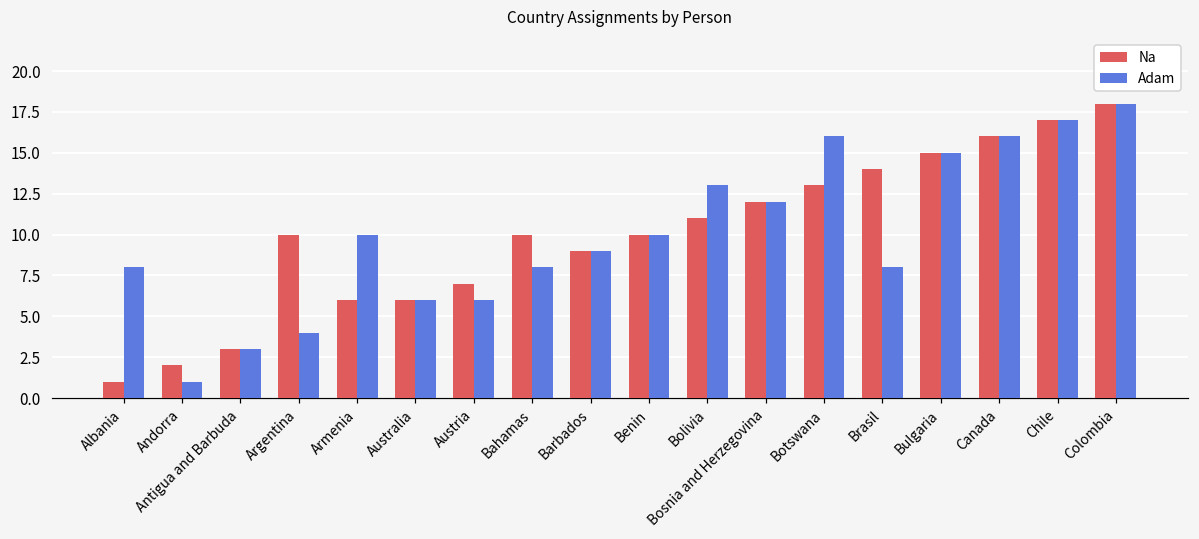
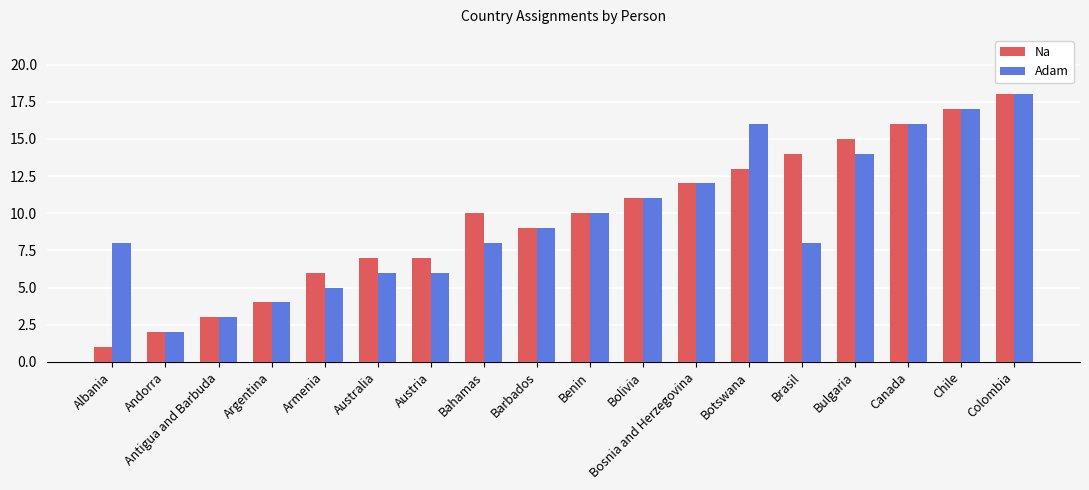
Adam, Andorra: 1 -> 2
Na, Argentina: 10 -> 4
Adam, Armenia: 10 -> 5
Na, Australia: 6 -> 7
Adam, Bolivia: 13 -> 11
Adam, Bulgaria: 15 -> 14
